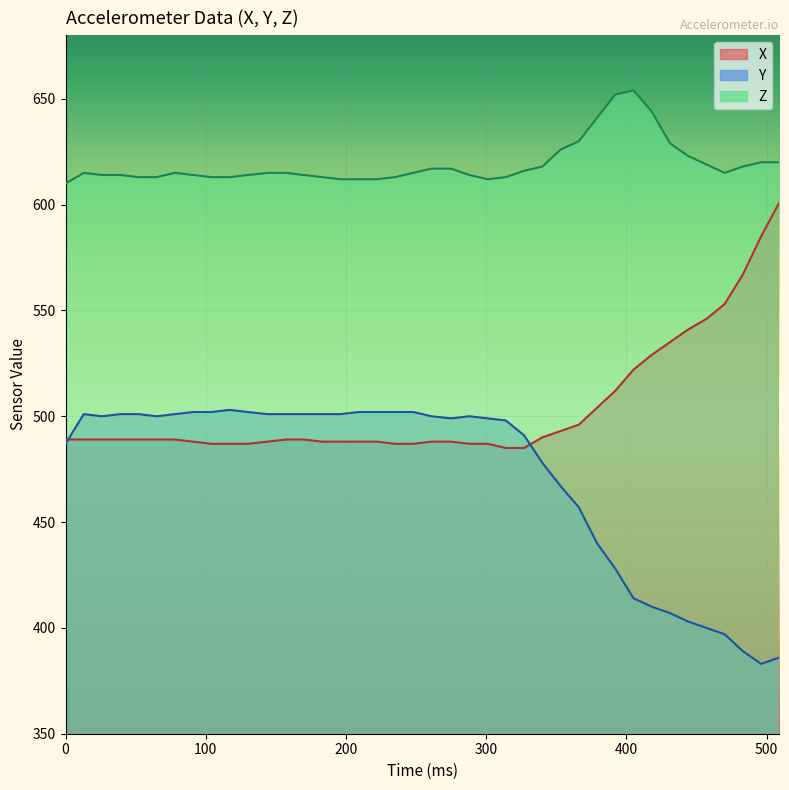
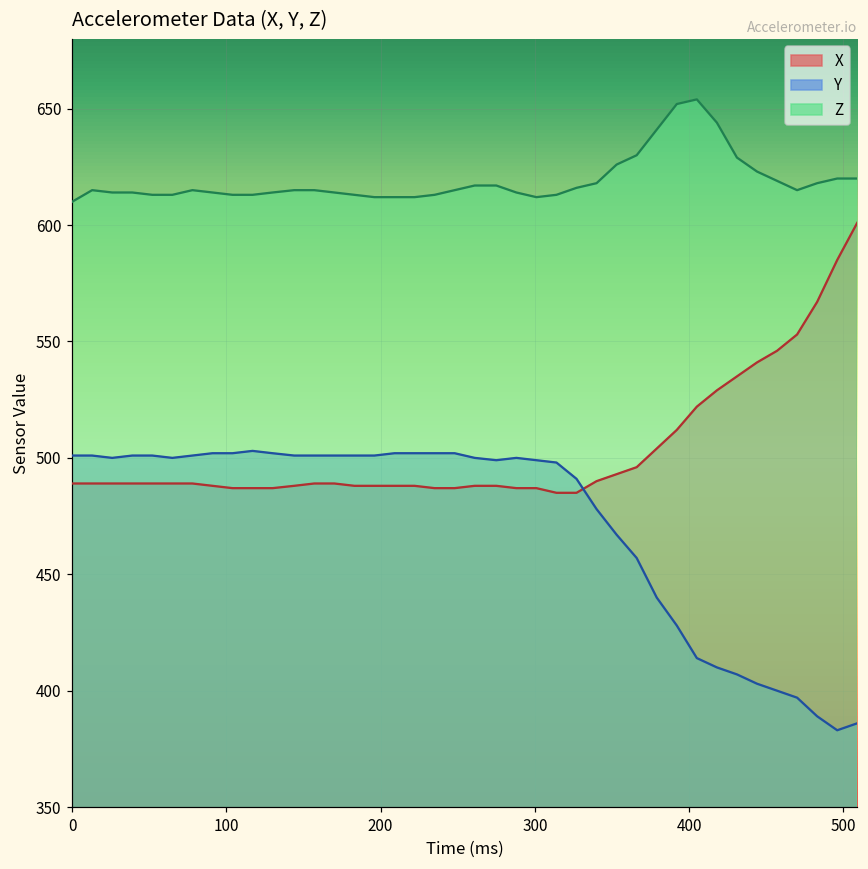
Y, 0: 487 -> 501
